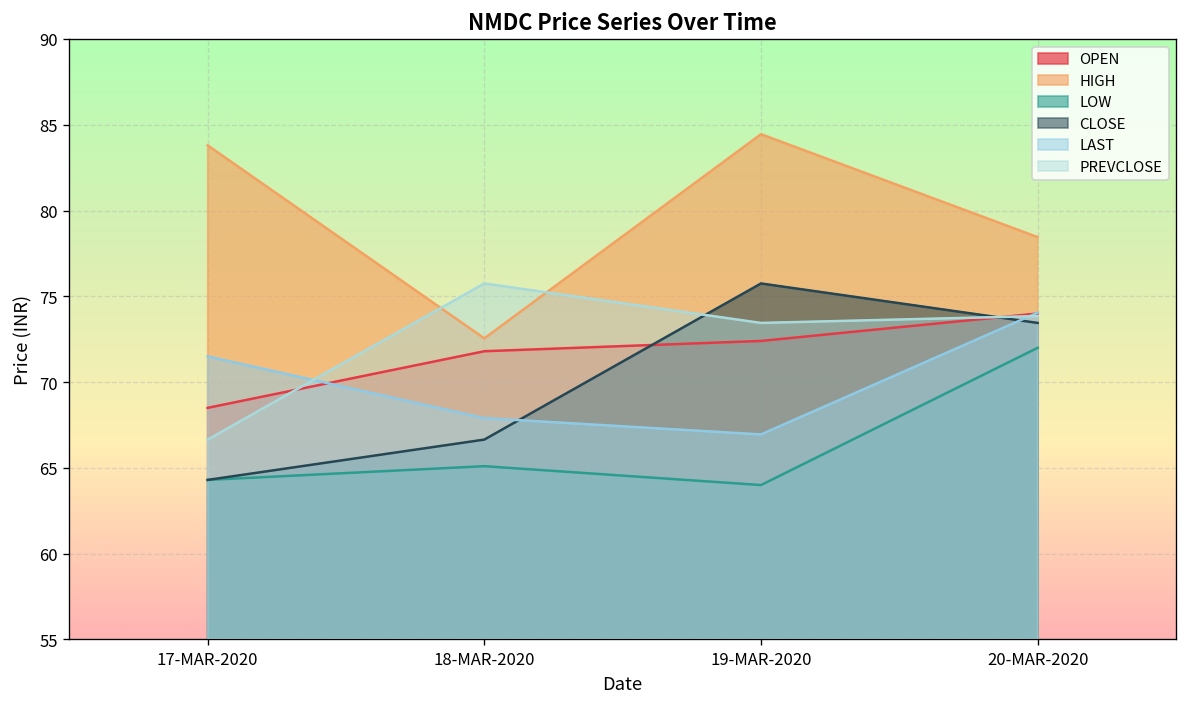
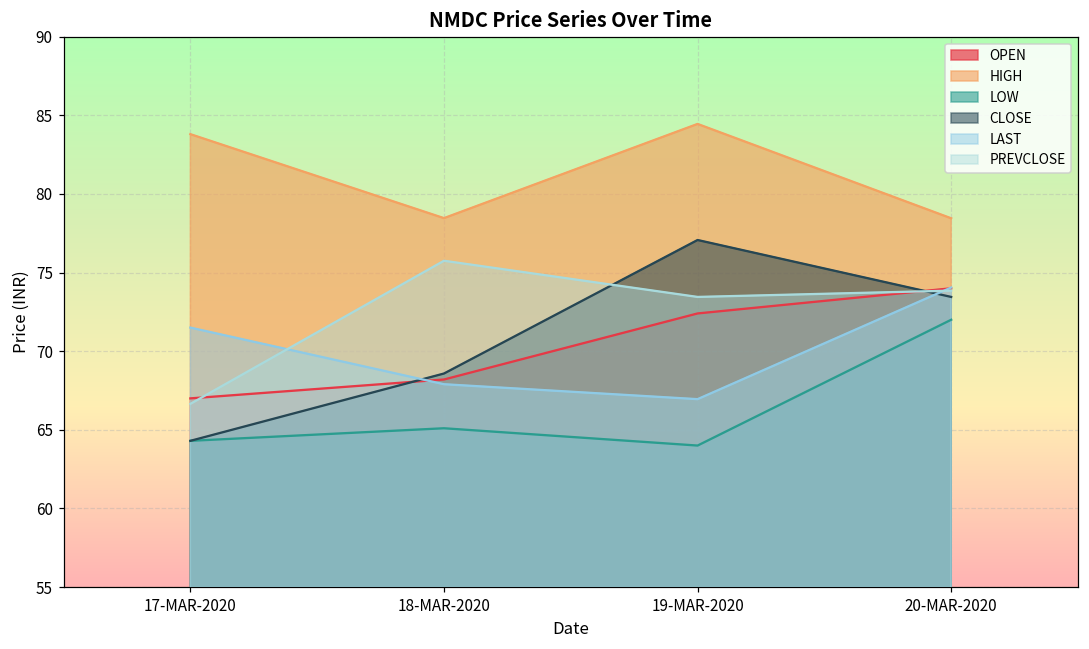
OPEN, 17-MAR-2020: 68.5 -> 67.0
OPEN, 18-MAR-2020: 71.8 -> 68.2
HIGH, 18-MAR-2020: 72.6 -> 78.5
CLOSE, 18-MAR-2020: 66.7 -> 68.6
CLOSE, 19-MAR-2020: 75.8 -> 77.1
